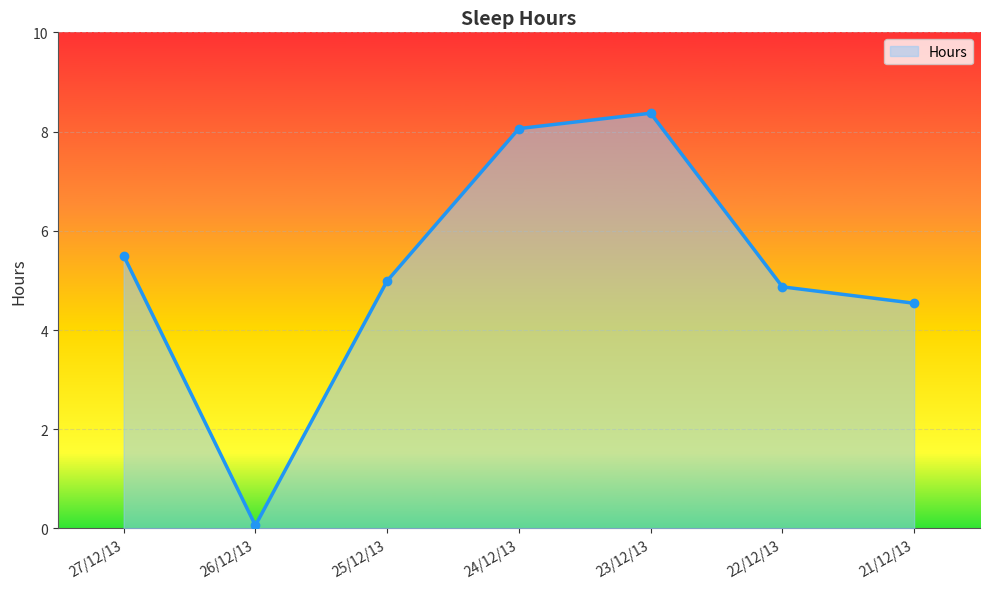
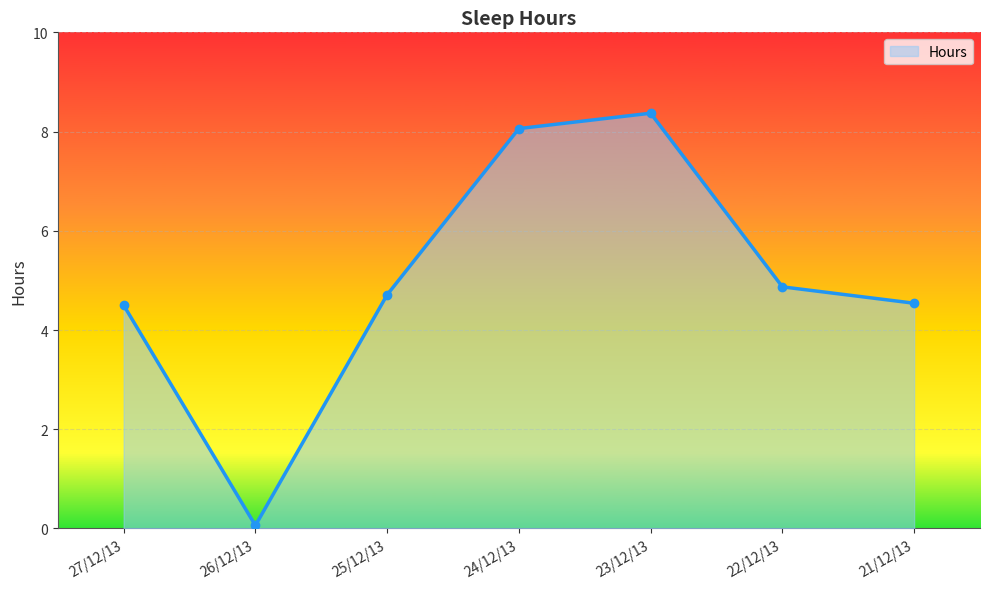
27/12/13: 5.5 -> 4.5
25/12/13: 5.0 -> 4.7
